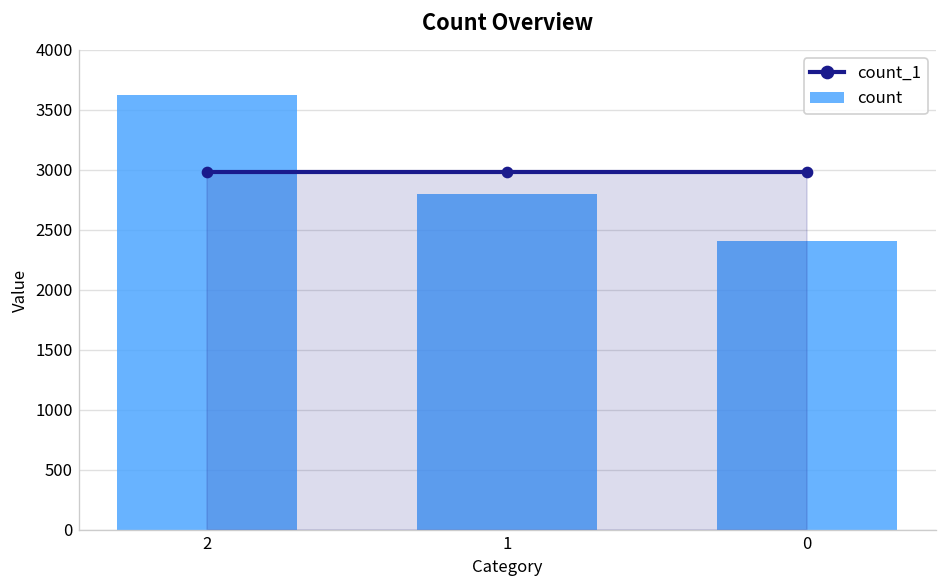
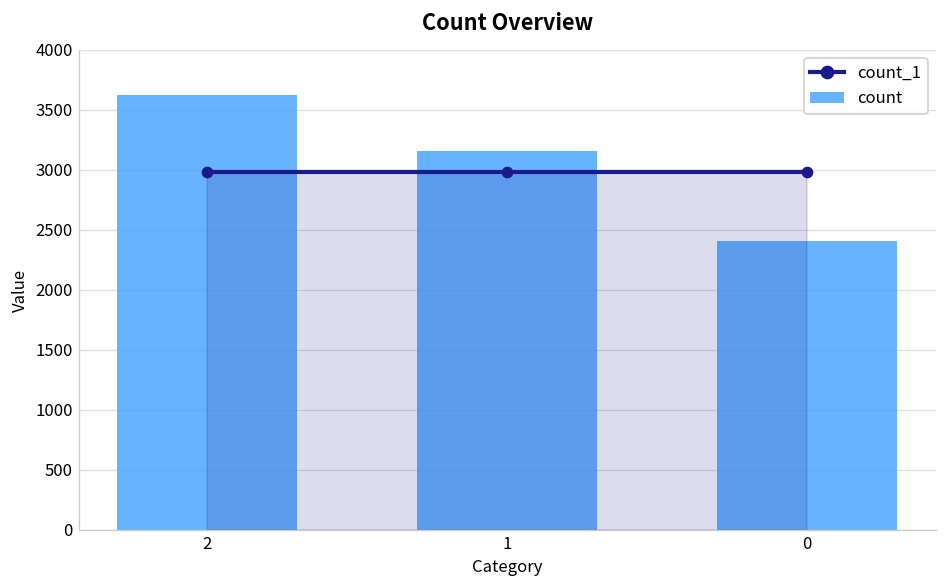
count, 1: 2800 -> 3200
